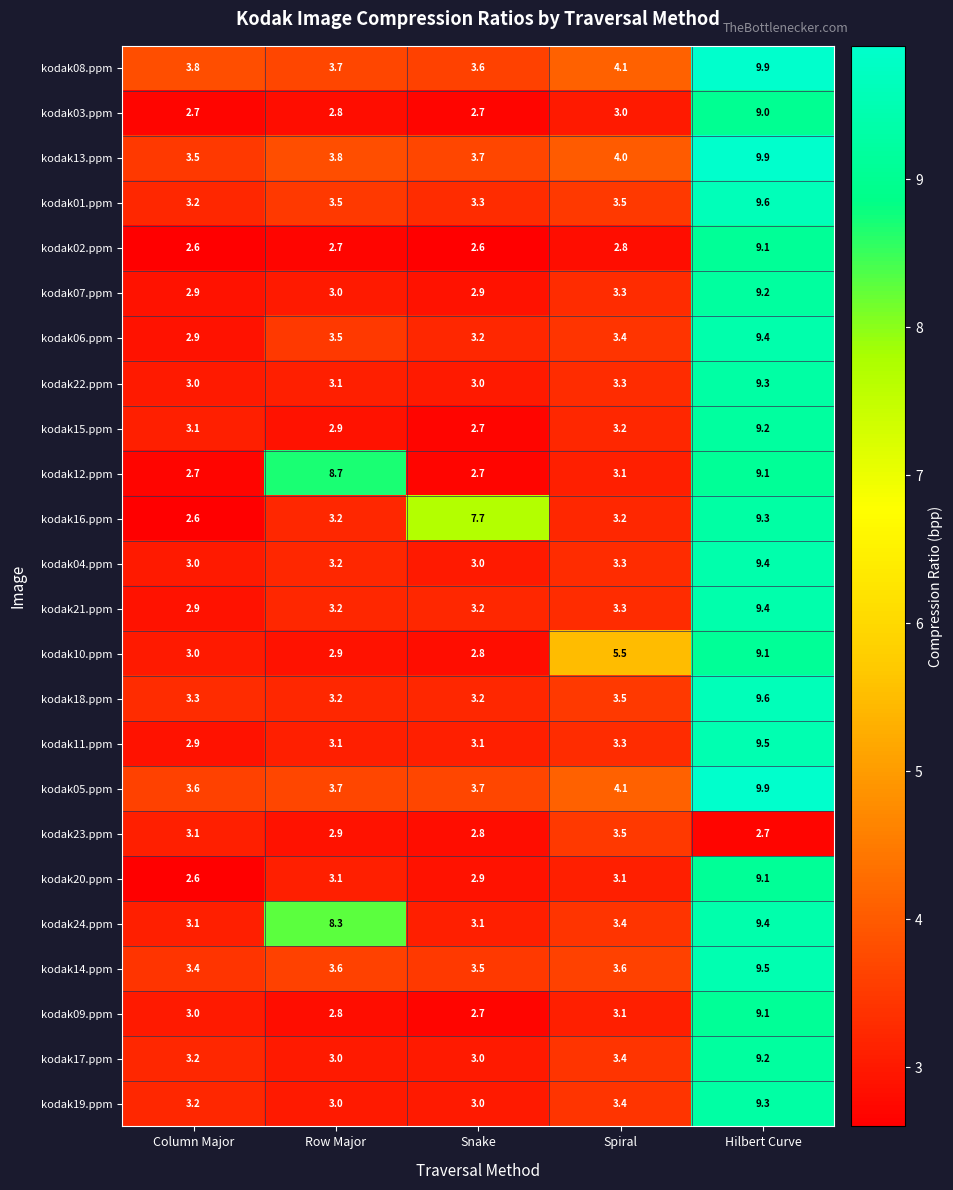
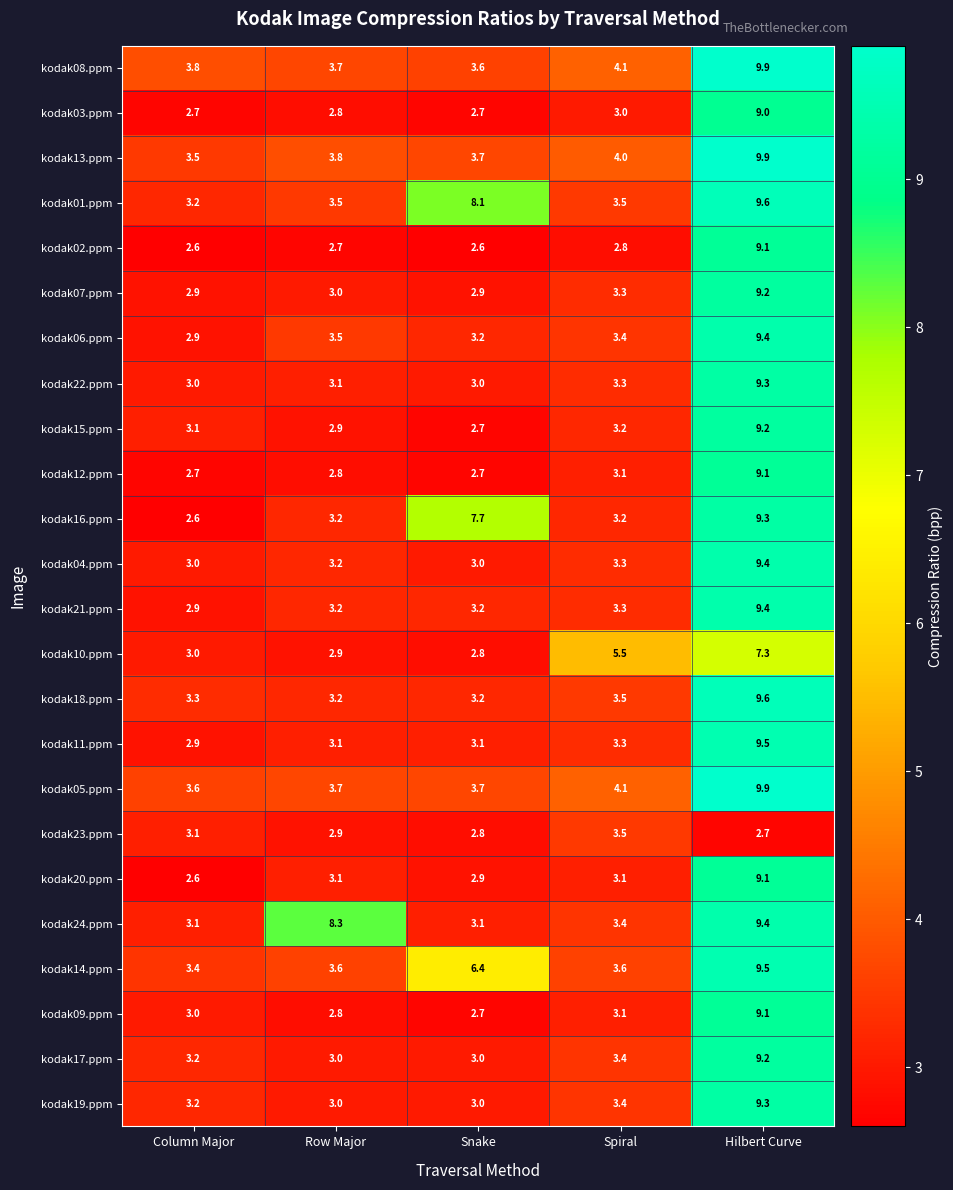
kodak01.ppm, Snake: 3.3 -> 8.1
kodak12.ppm, Row Major: 8.7 -> 2.8
kodak10.ppm, Hilbert Curve: 9.1 -> 7.3
kodak14.ppm, Snake: 3.5 -> 6.4
